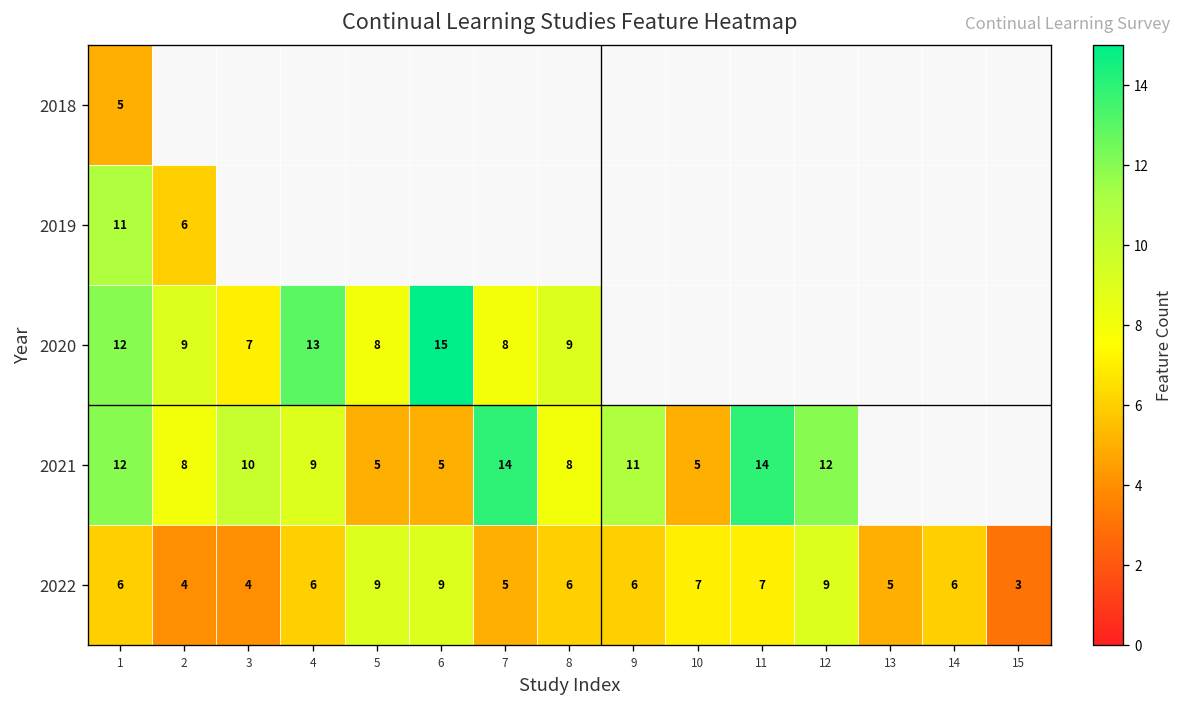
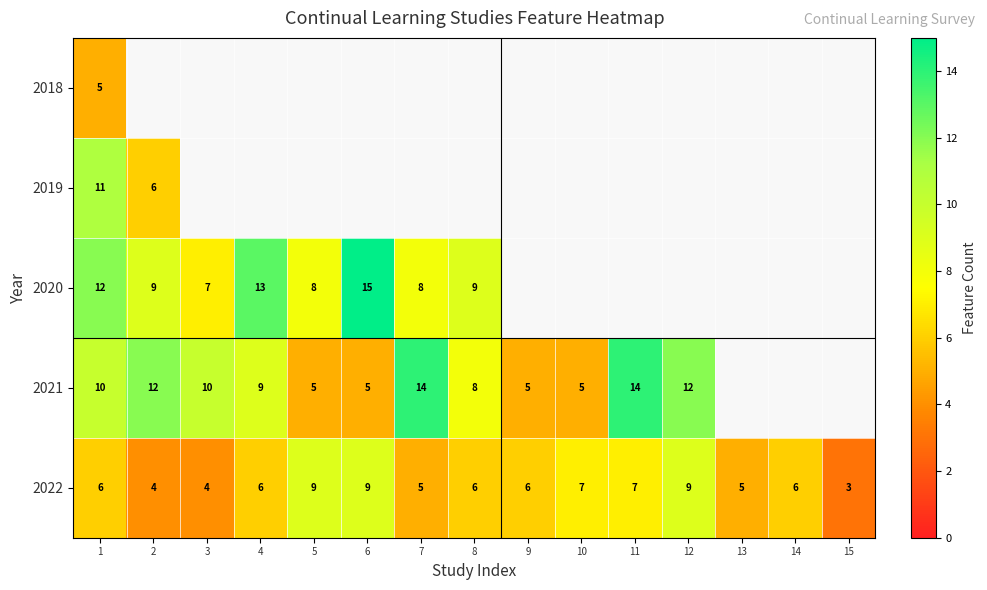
2021, 1: 12 -> 10
2021, 2: 8 -> 12
2021, 9: 11 -> 5
